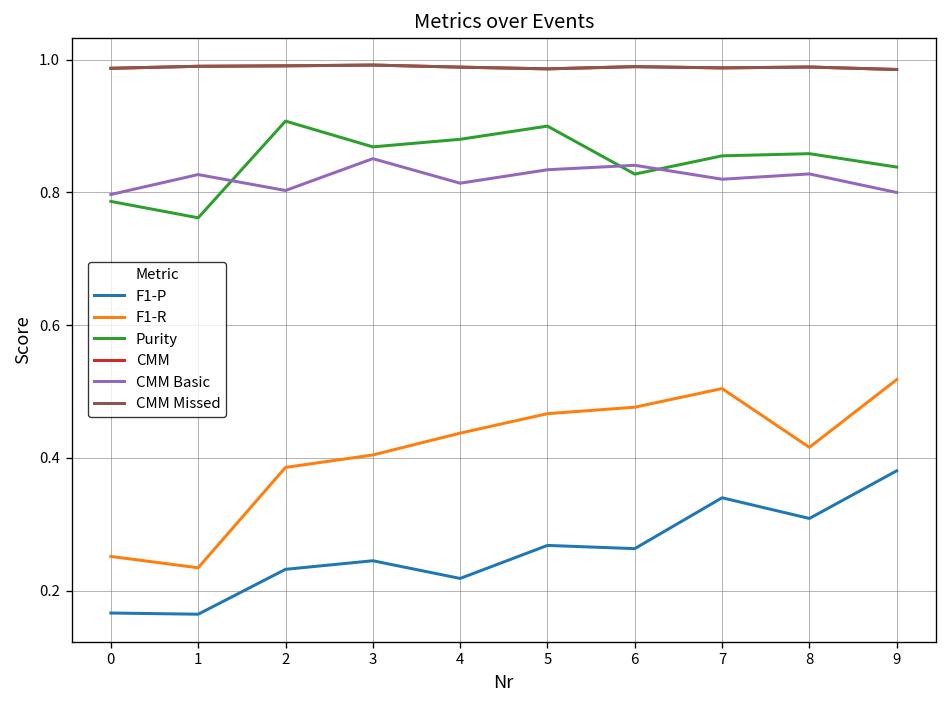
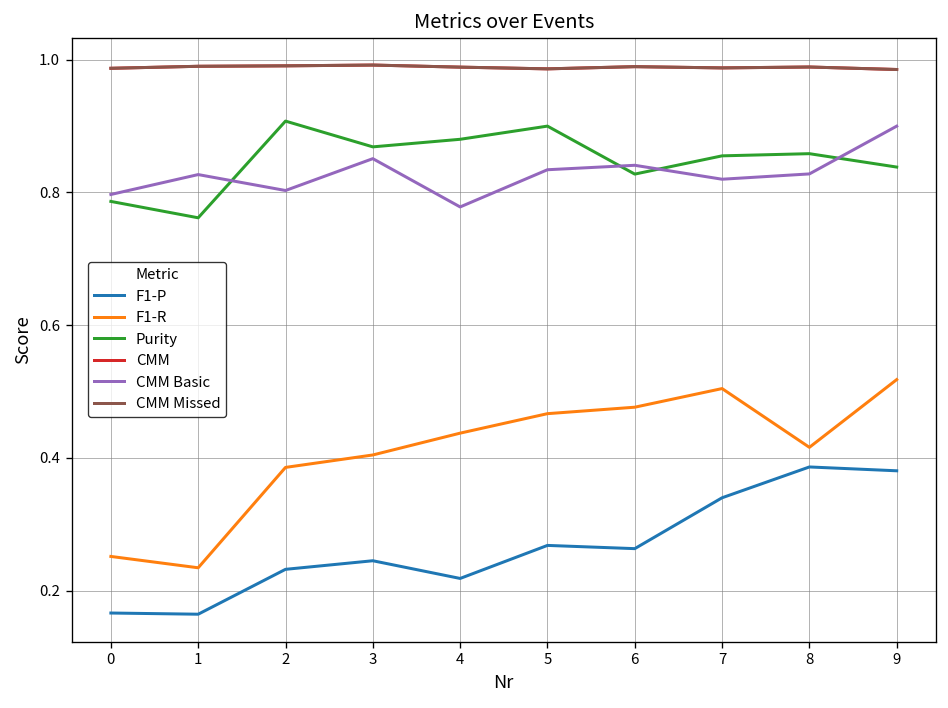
CMM Basic, 4: 0.81 -> 0.78
F1-P, 8: 0.31 -> 0.39
CMM Basic, 9: 0.8 -> 0.9
